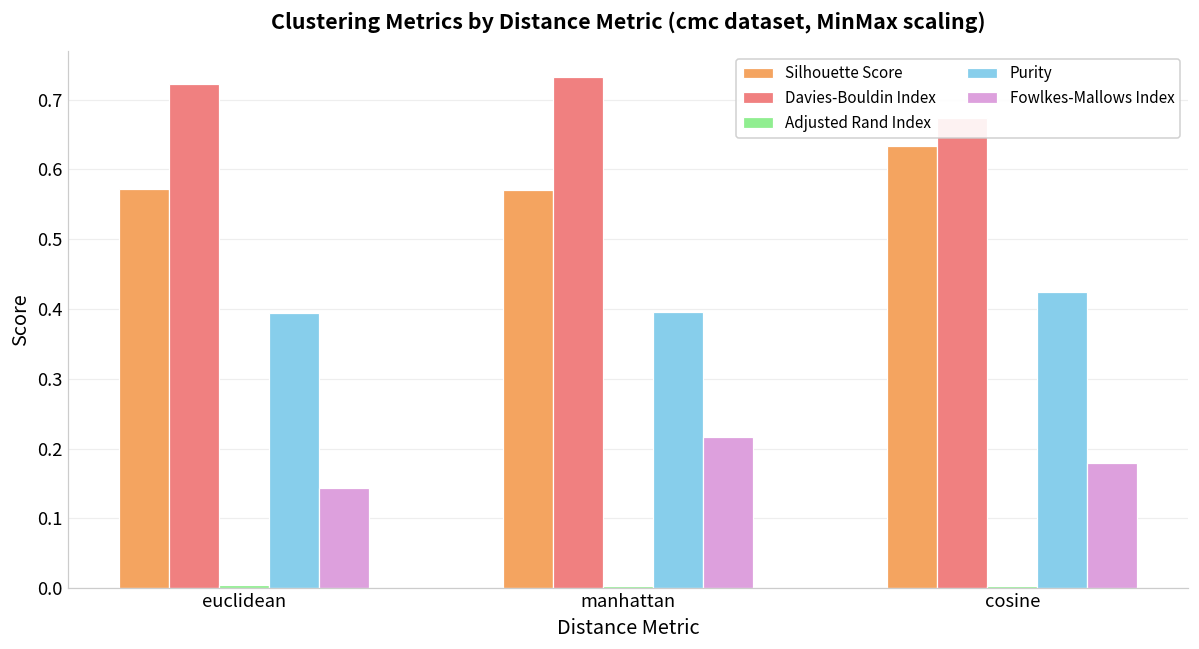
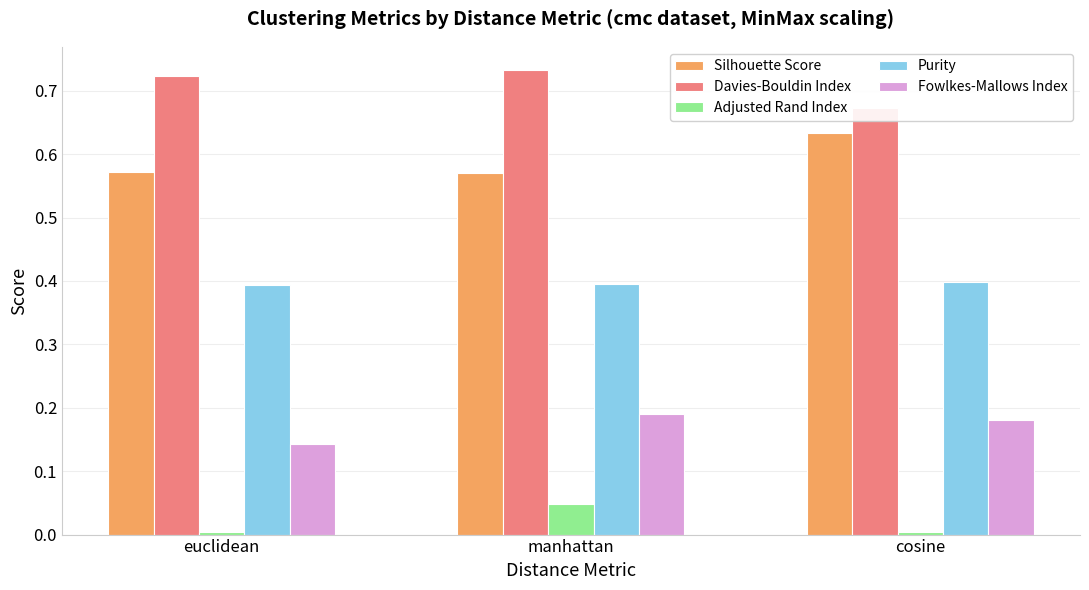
Adjusted Rand Index, manhattan: 0.00 -> 0.05
Fowlkes-Mallows Index, manhattan: 0.22 -> 0.19
Purity, cosine: 0.42 -> 0.40
